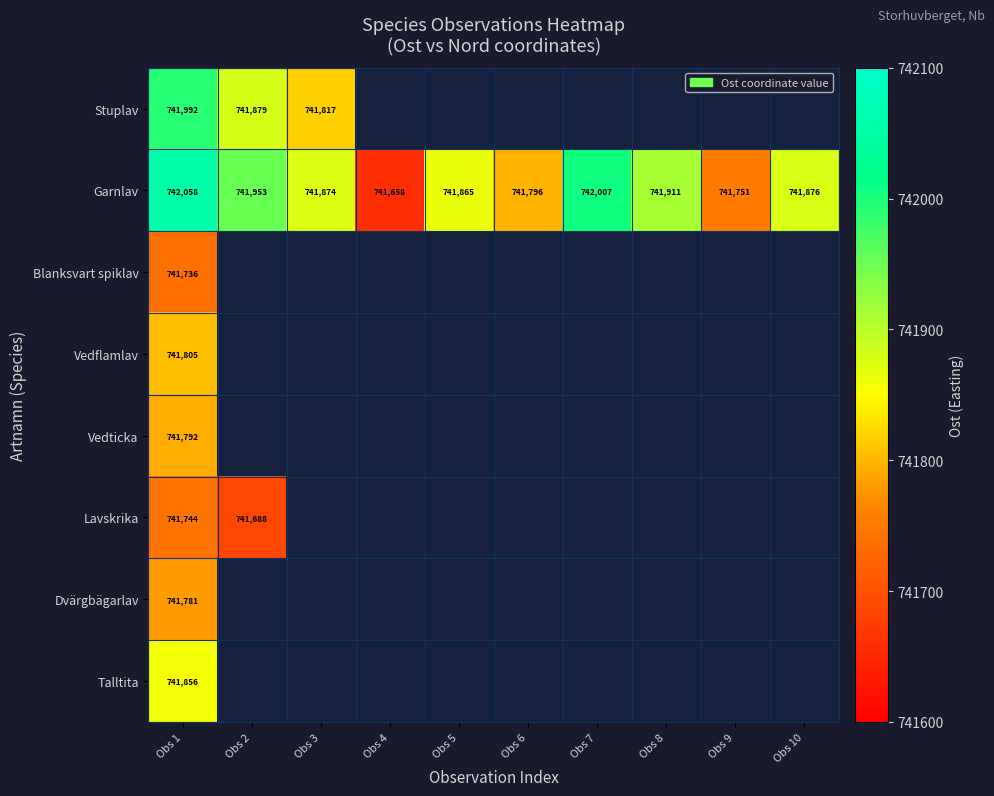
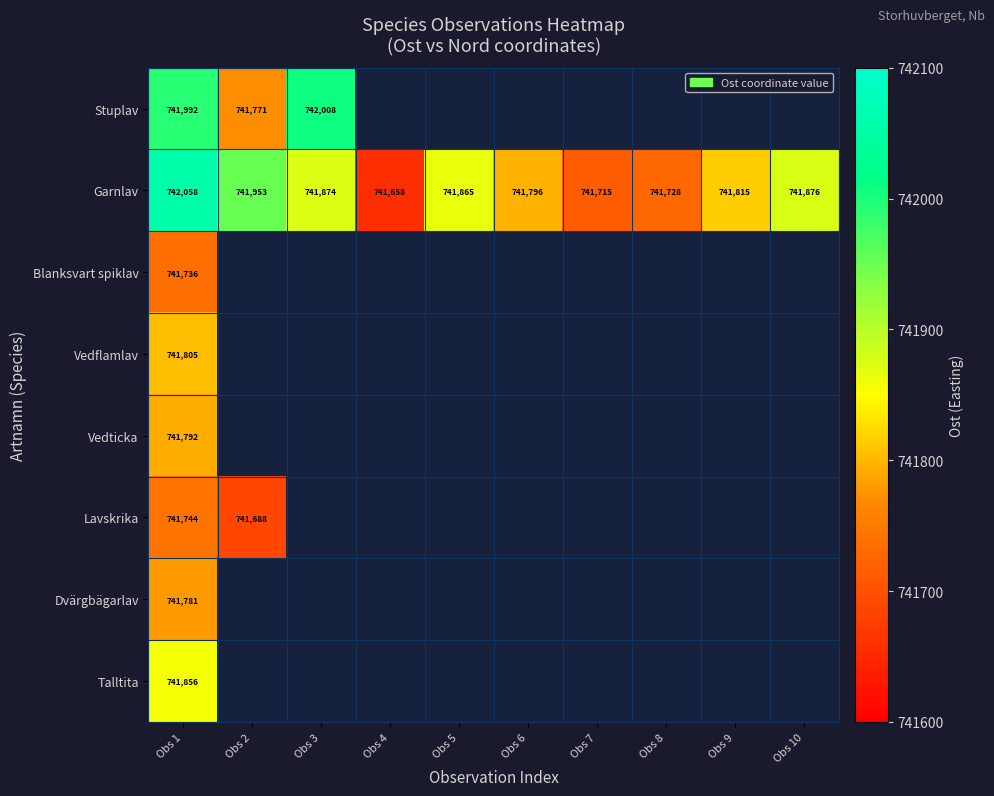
Stuplav, Obs 2: 741,879 -> 741,771
Stuplav, Obs 3: 741,817 -> 742,008
Garnlav, Obs 7: 742,007 -> 741,715
Garnlav, Obs 8: 741,911 -> 741,728
Garnlav, Obs 9: 741,751 -> 741,815
